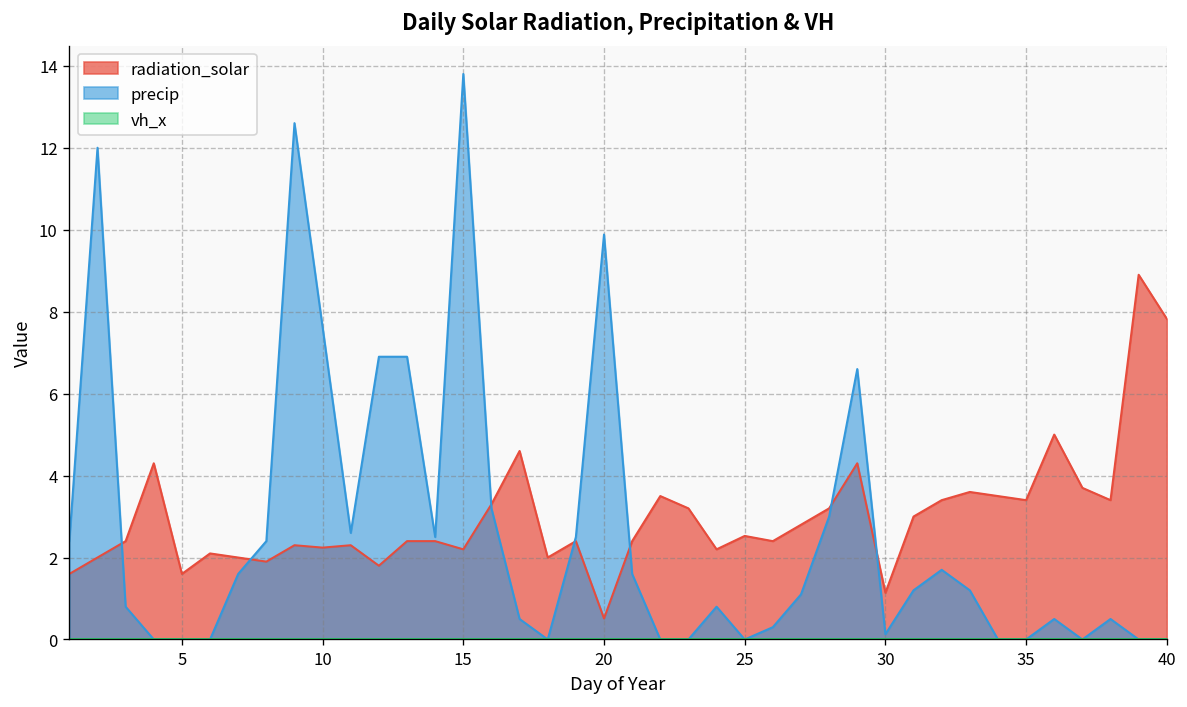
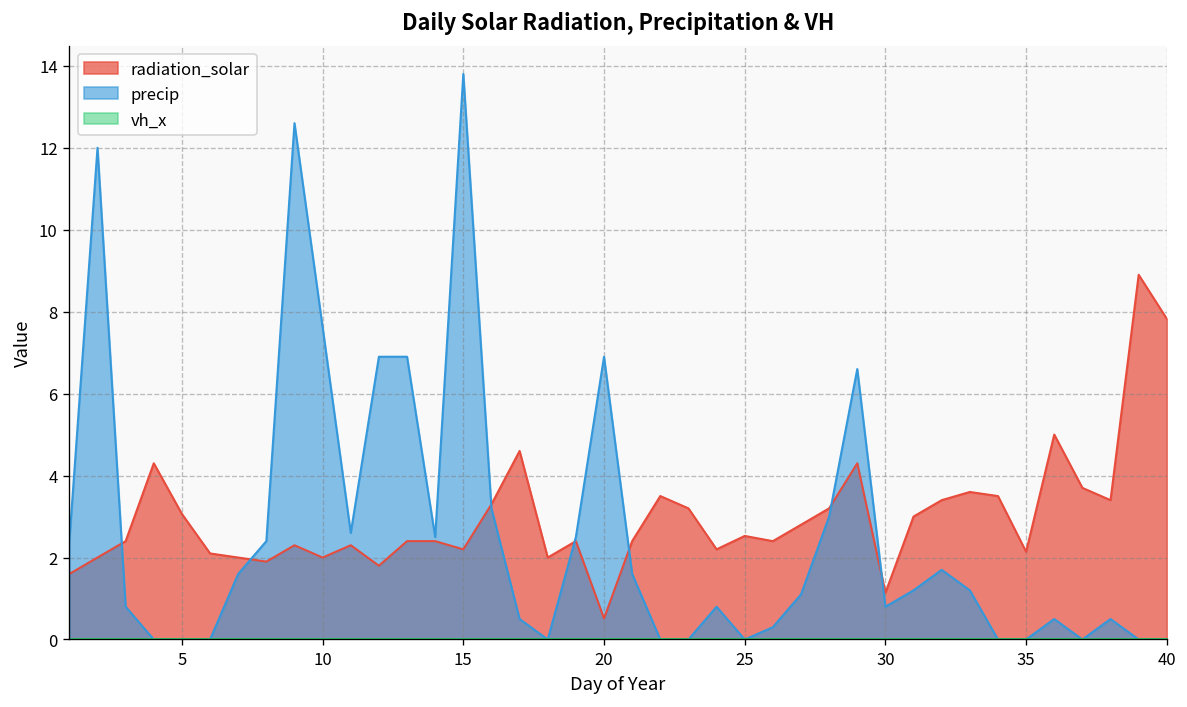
radiation_solar, 5: 1.6 -> 3.1
radiation_solar, 10: 2.2 -> 2.0
precip, 20: 9.9 -> 6.9
precip, 30: 0.1 -> 0.8
radiation_solar, 35: 3.4 -> 2.1
